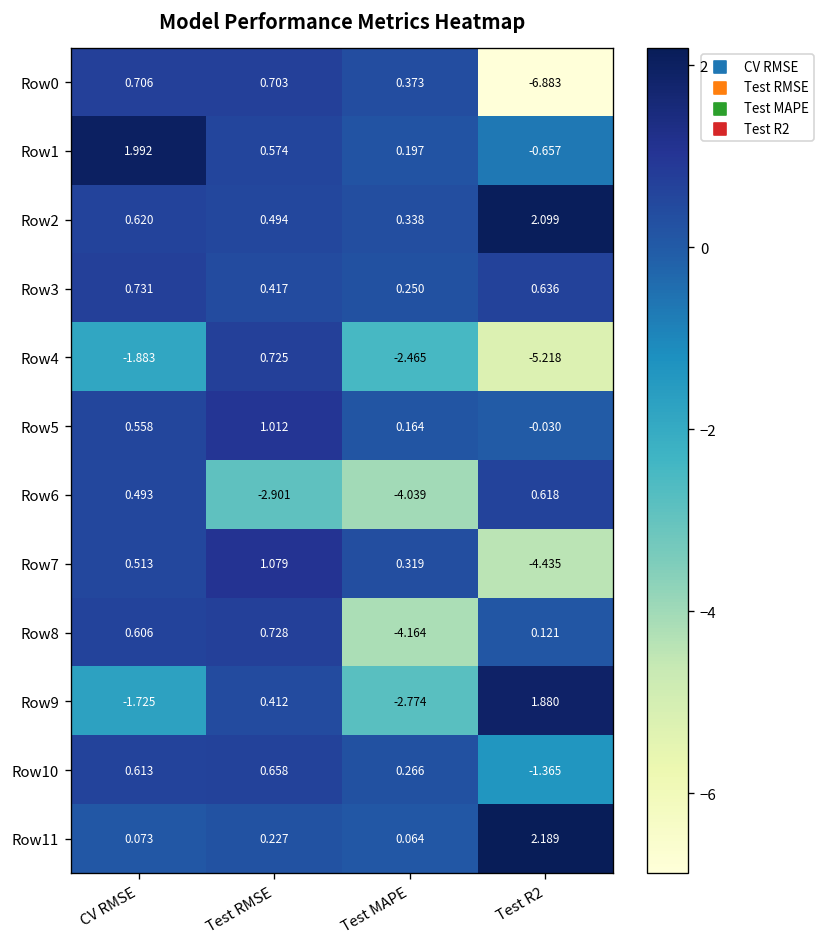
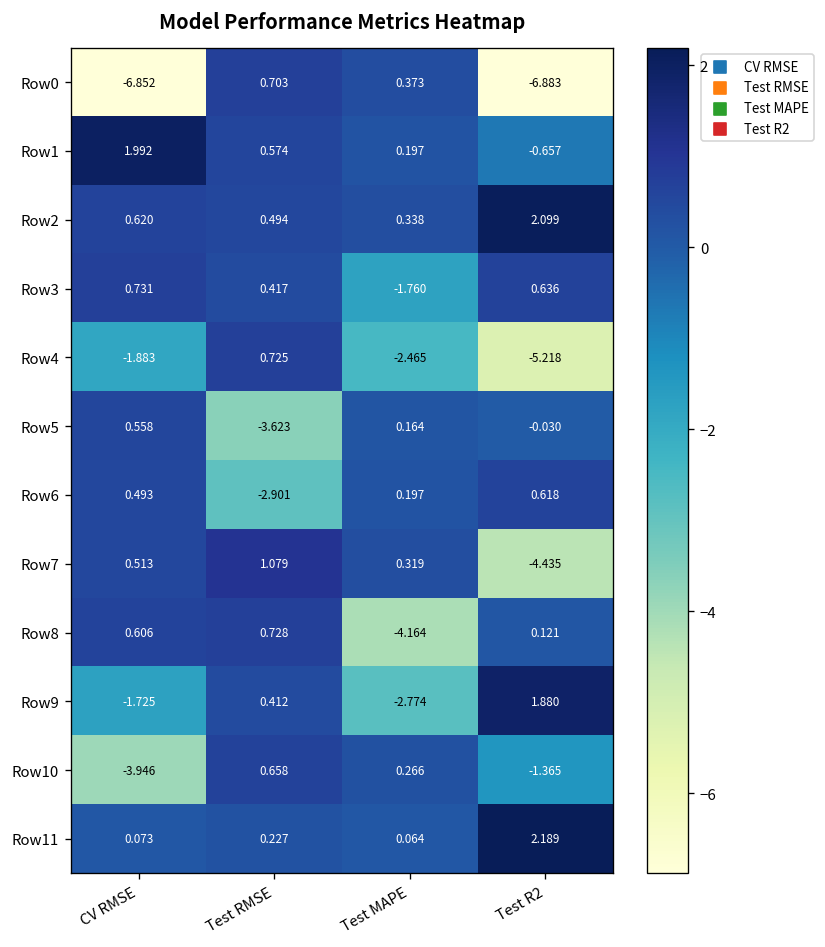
Row0, CV RMSE: 0.706 -> -6.852
Row3, Test MAPE: 0.250 -> -1.760
Row5, Test RMSE: 1.012 -> -3.623
Row6, Test MAPE: -4.039 -> 0.197
Row10, CV RMSE: 0.613 -> -3.946
